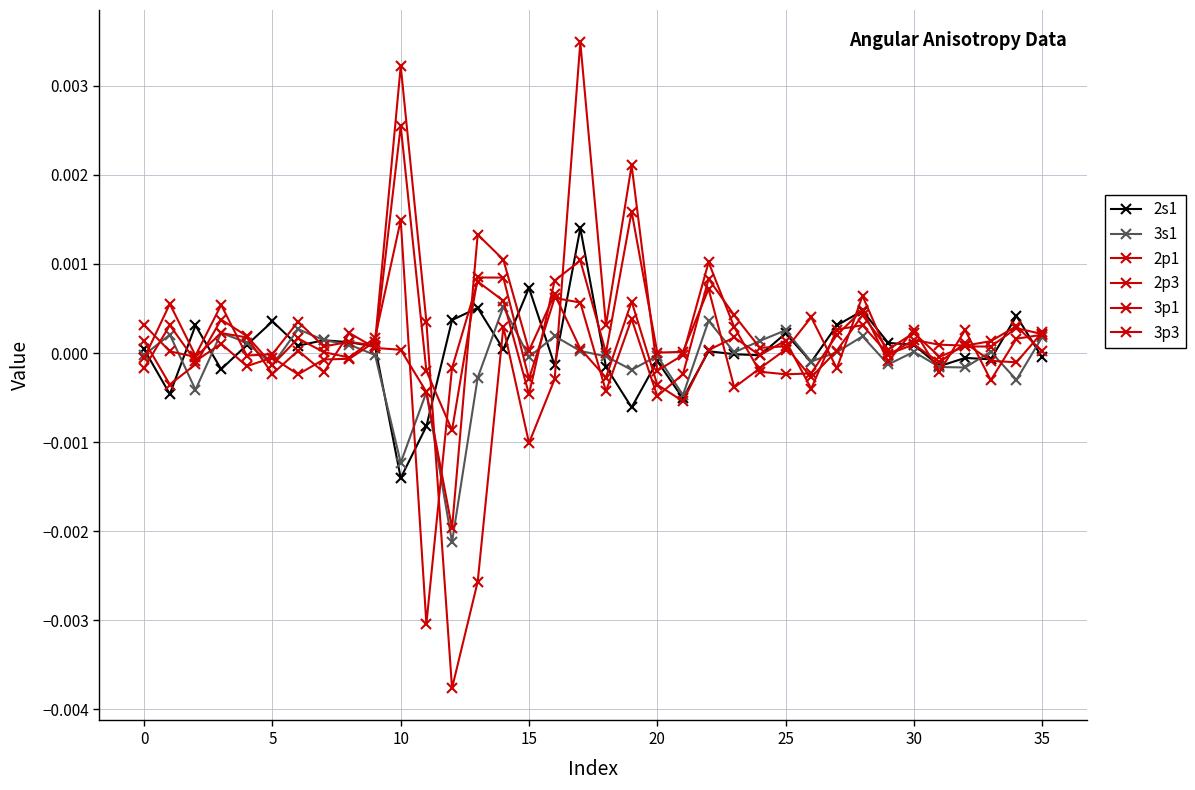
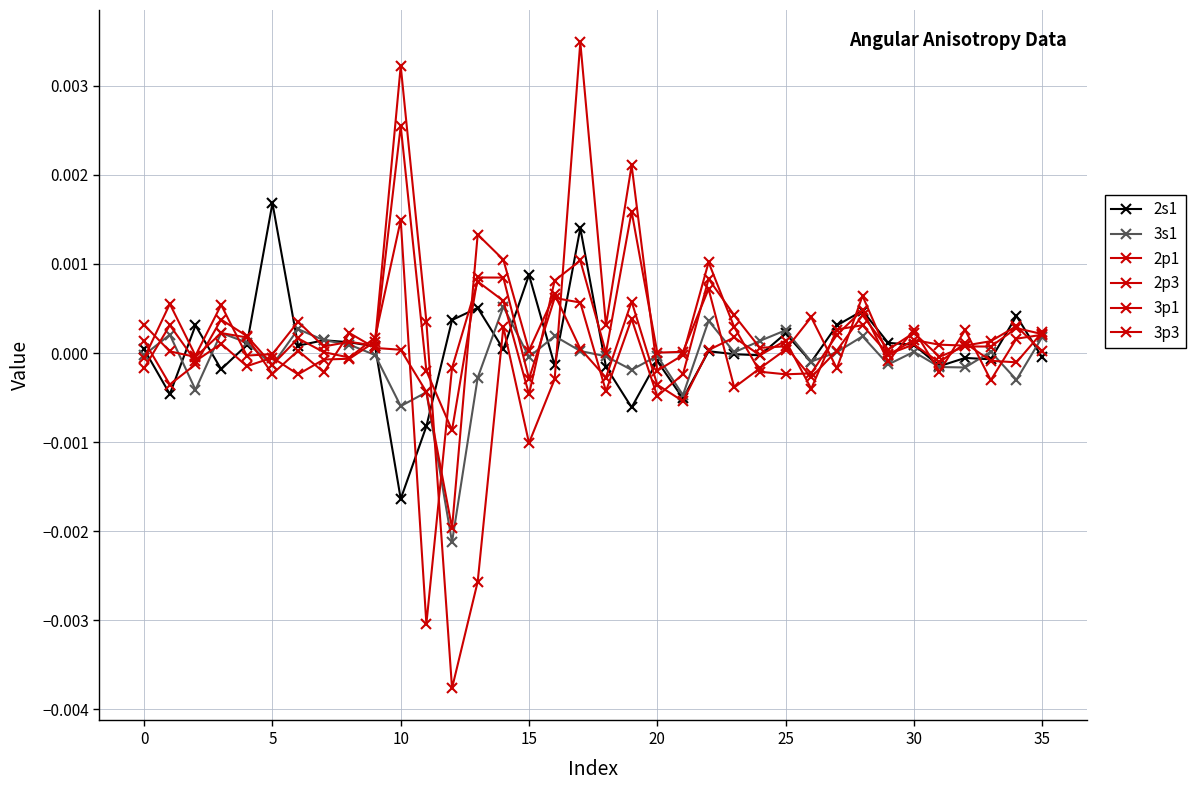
2s1, 5: 0.0004 -> 0.0017
2s1, 10: -0.0014 -> -0.0016
3s1, 10: -0.0012 -> -0.0006
2s1, 15: 0.0007 -> 0.0009
